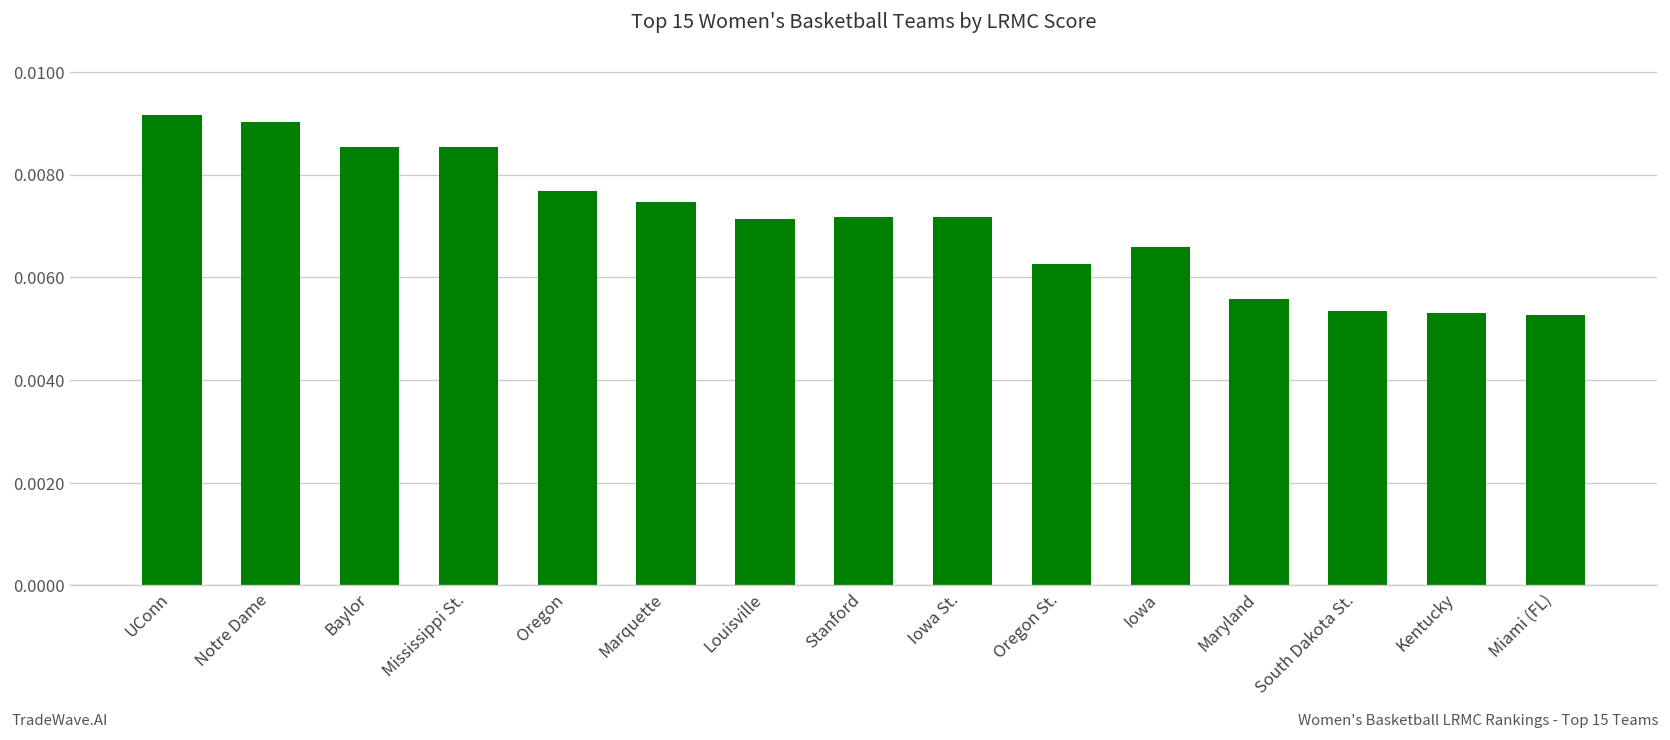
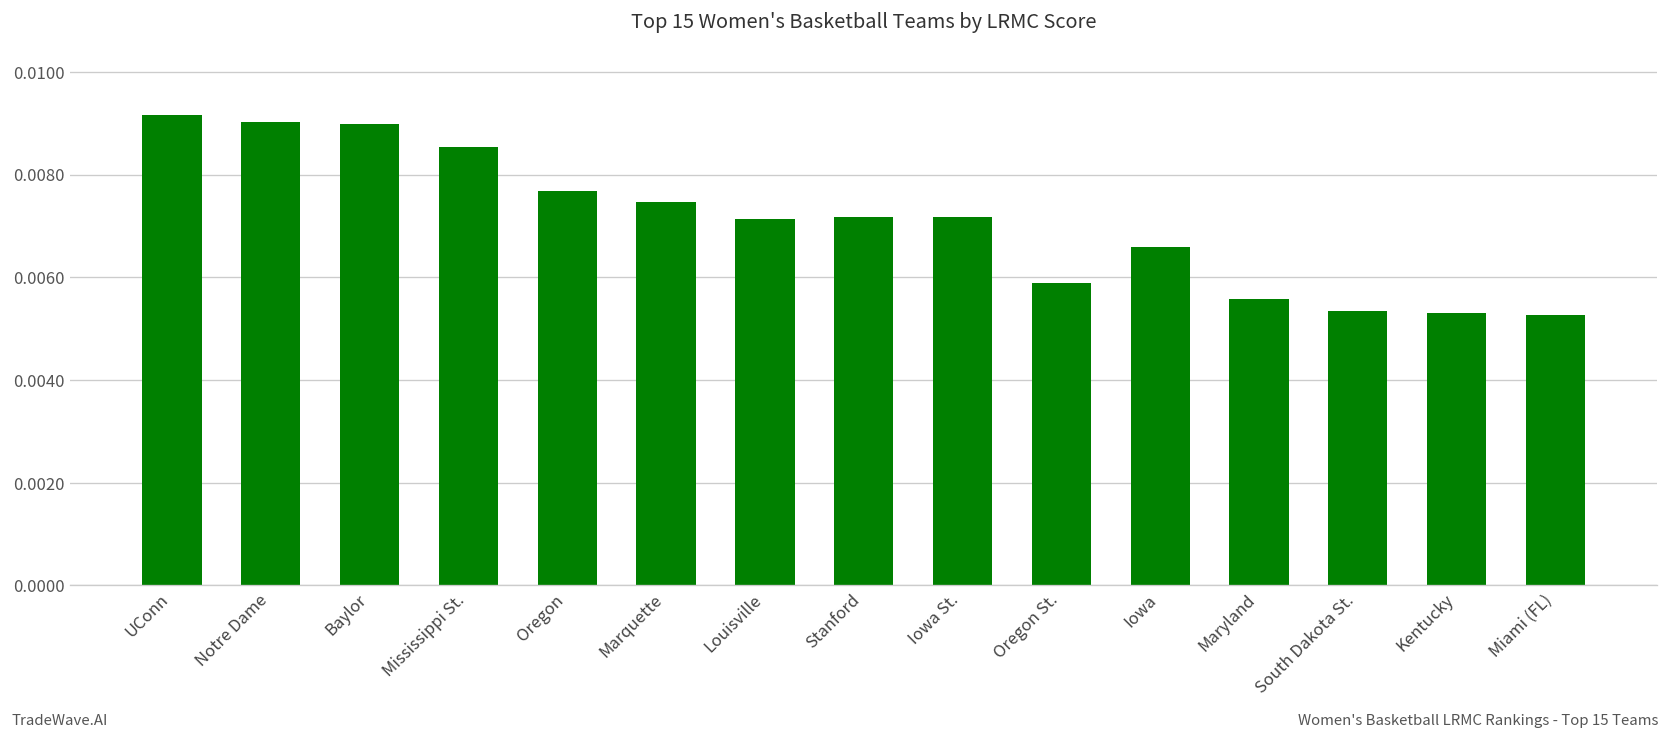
Baylor: 0.0085 -> 0.0090
Oregon St.: 0.0063 -> 0.0059
